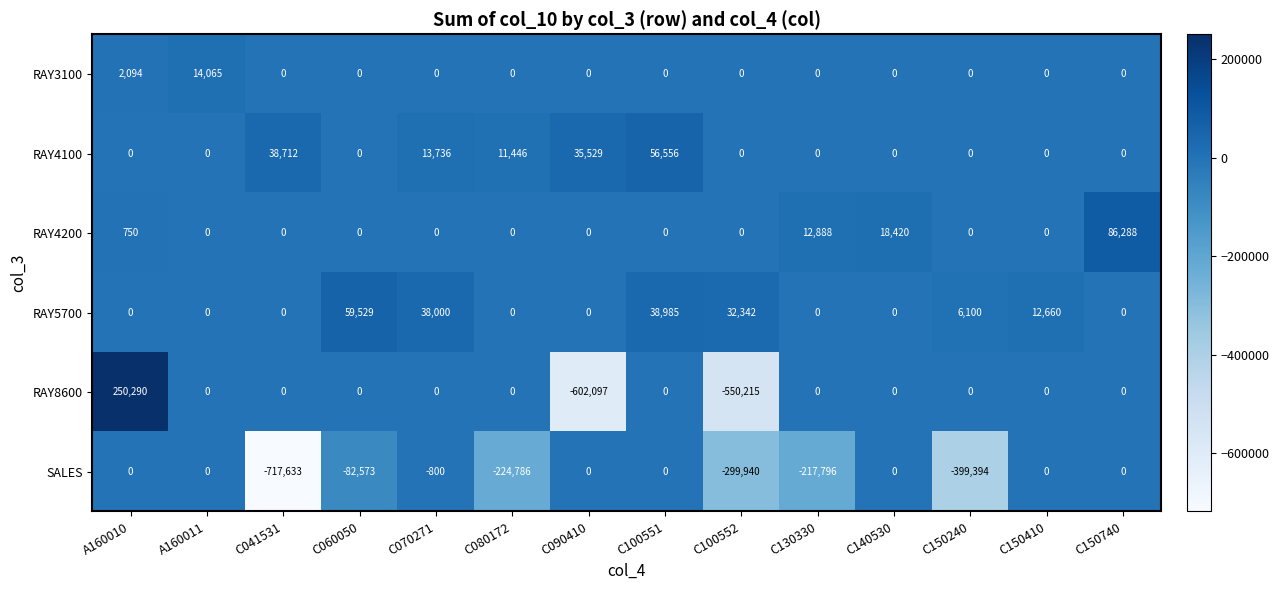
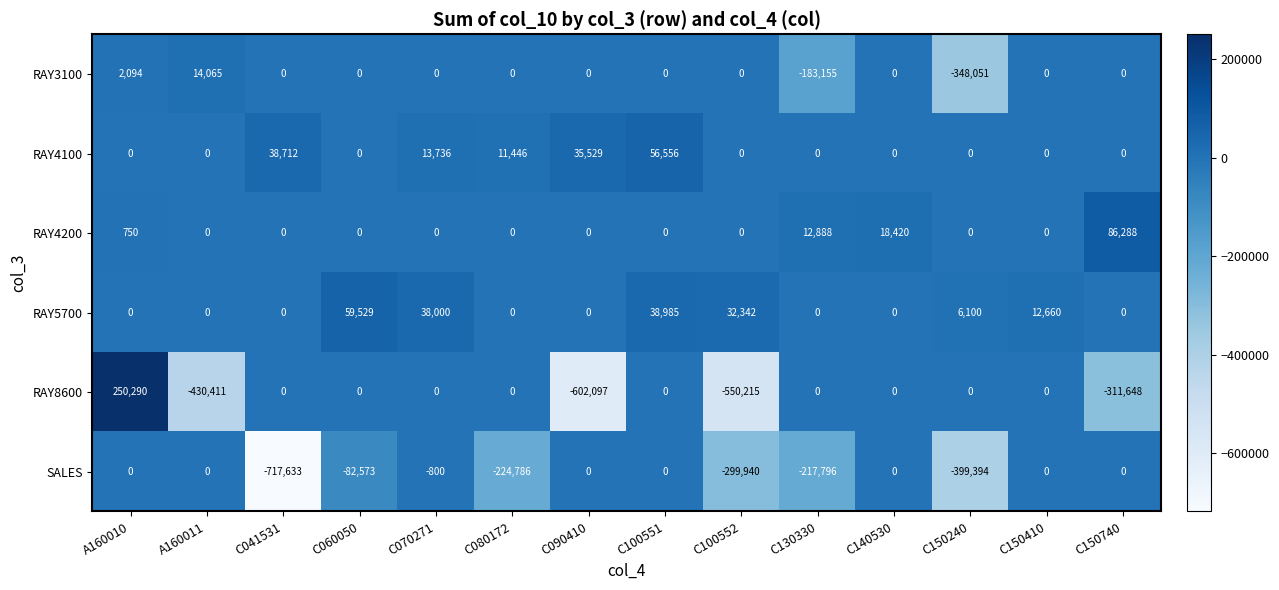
RAY3100, C130330: 0 -> -183,155
RAY3100, C150240: 0 -> -348,051
RAY8600, A160011: 0 -> -430,411
RAY8600, C150740: 0 -> -311,648
